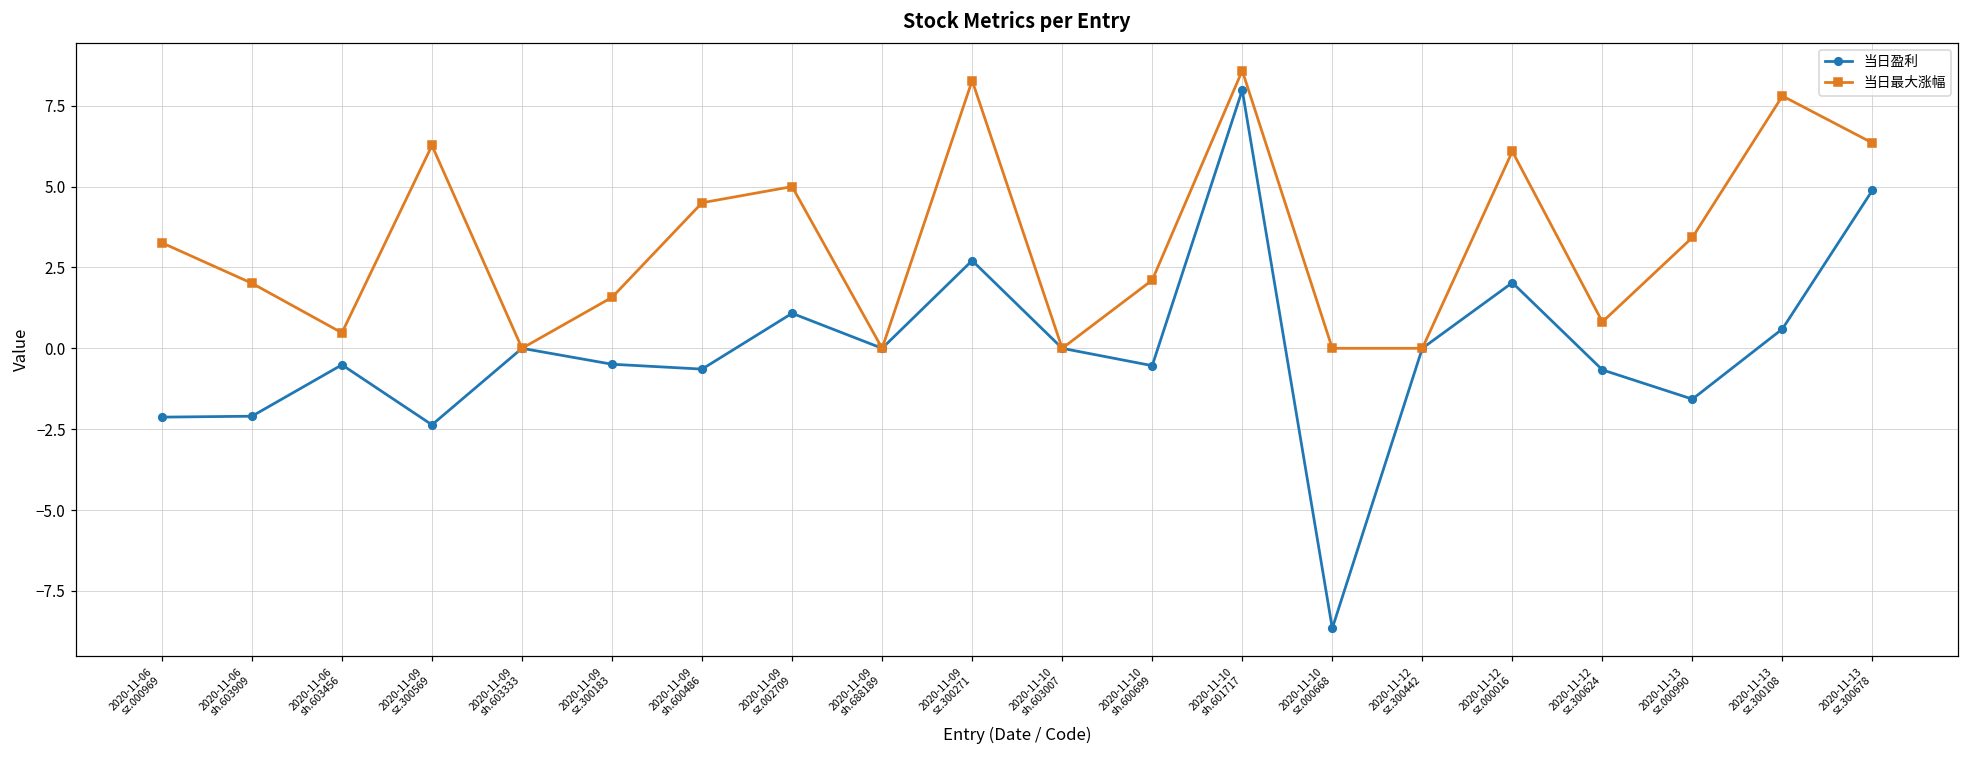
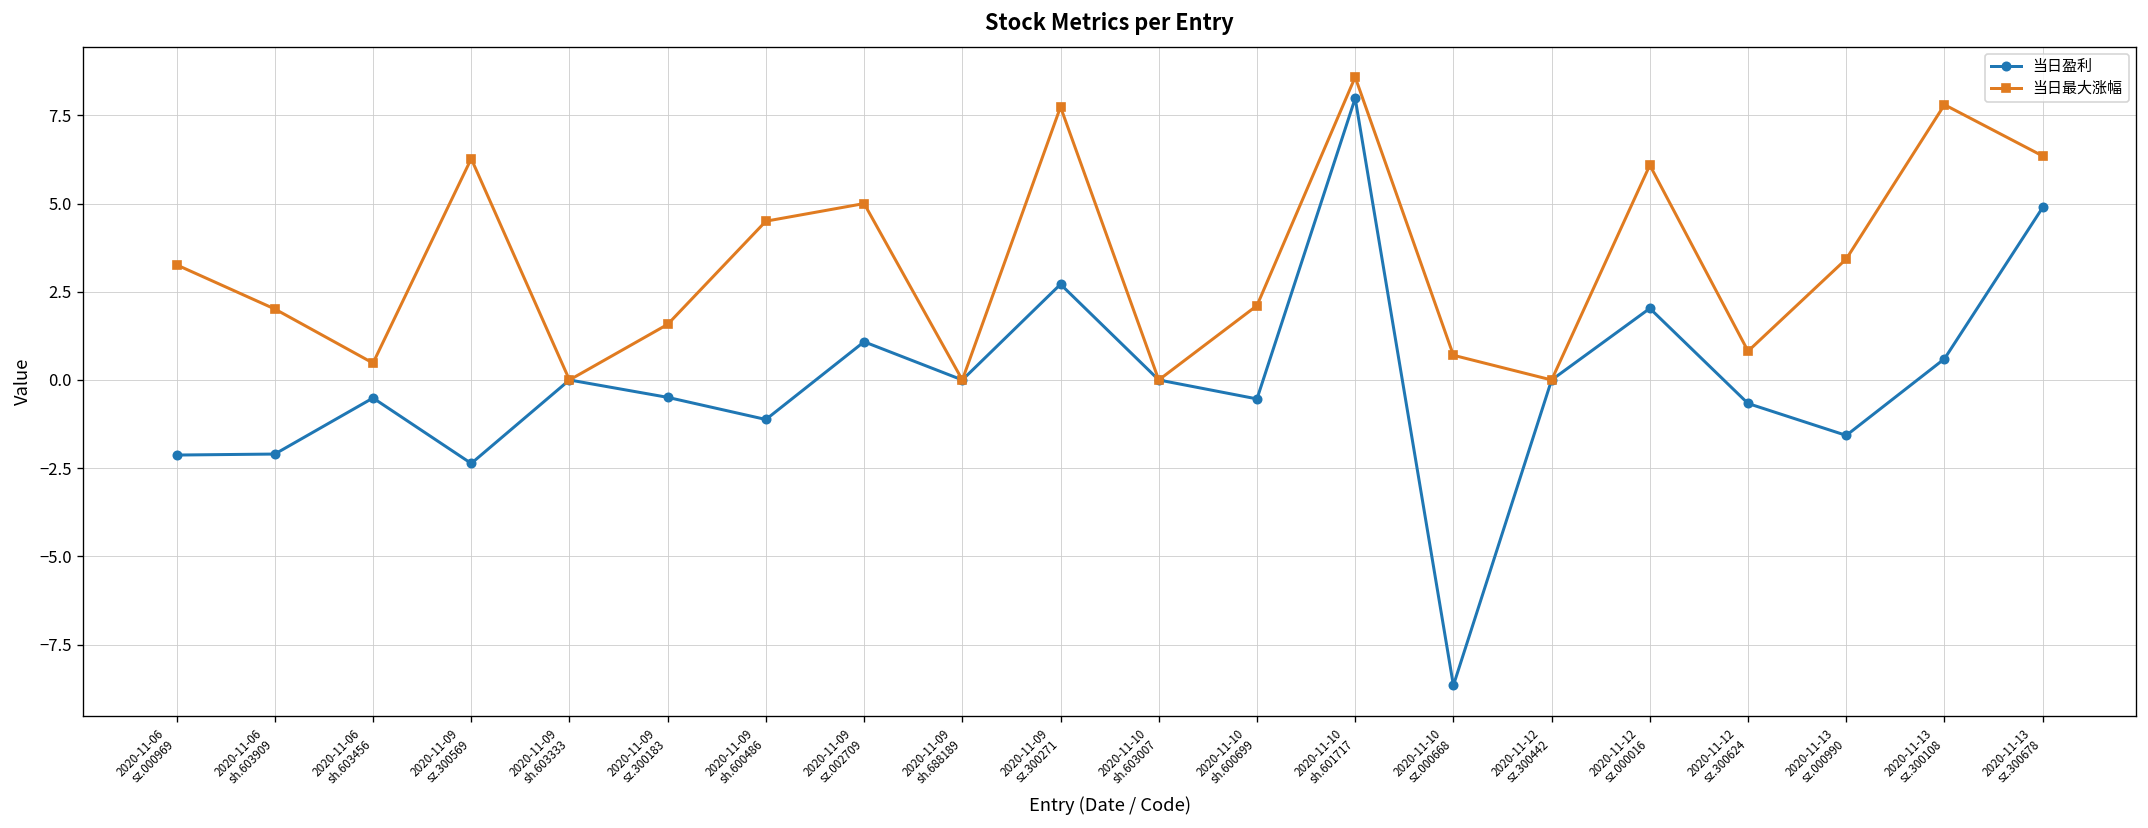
当日盈利, 2020-11-09 sh.600486: -0.6 -> -1.1
当日最大涨幅, 2020-11-09 sz.300271: 8.3 -> 7.7
当日最大涨幅, 2020-11-10 sz.000668: 0.0 -> 0.7
